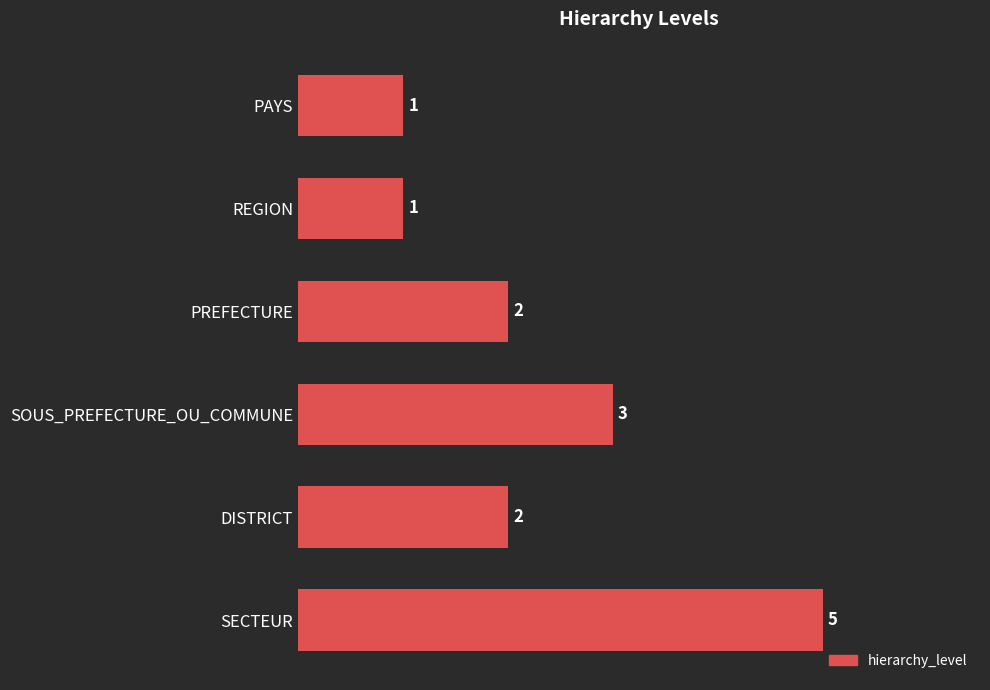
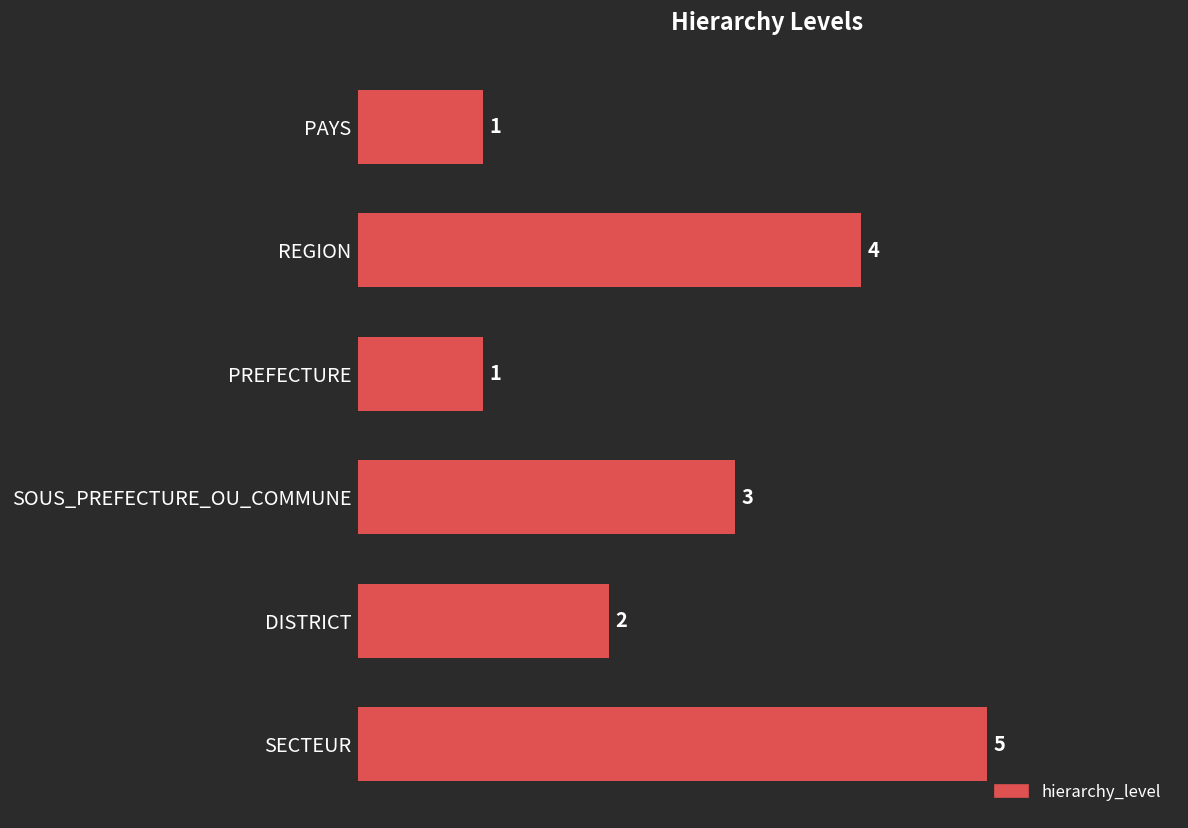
REGION: 1 -> 4
PREFECTURE: 2 -> 1
